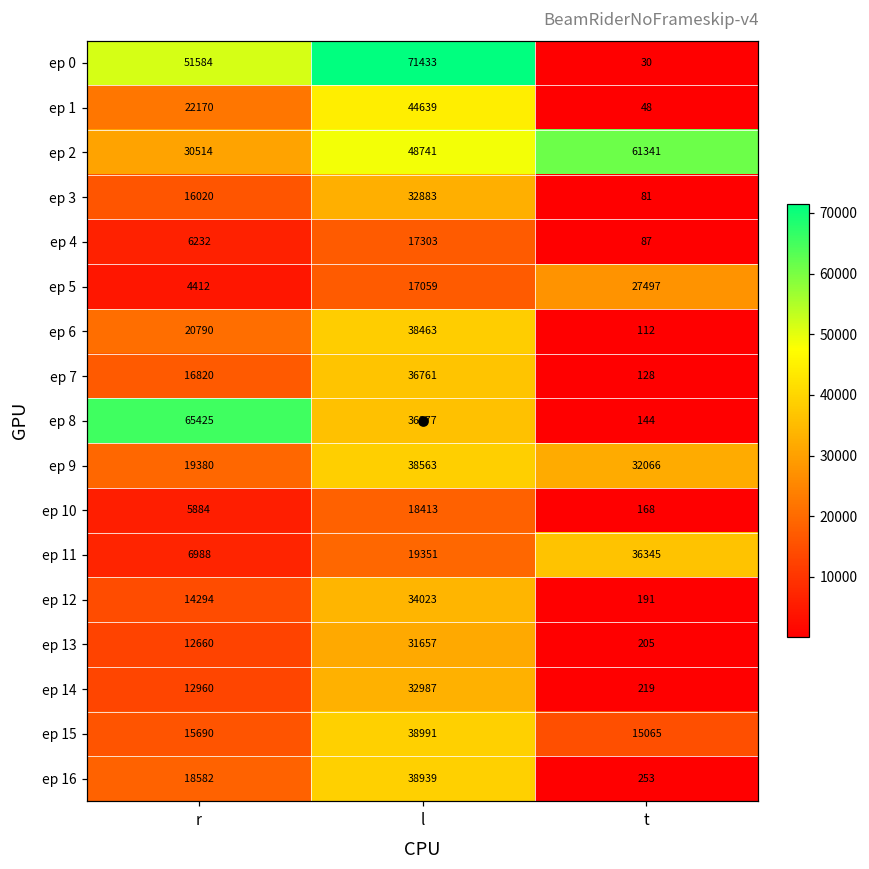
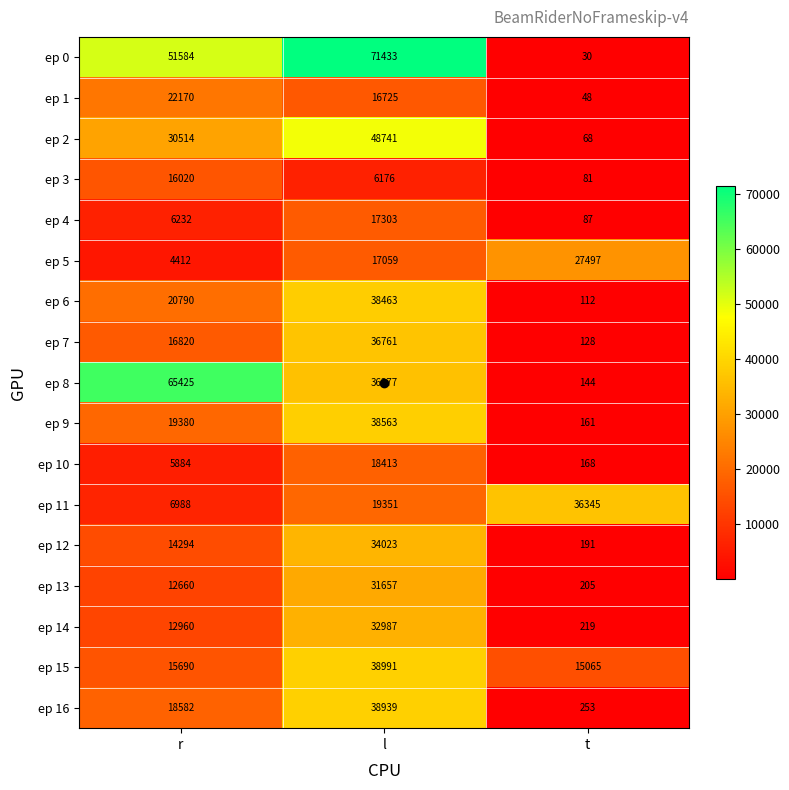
ep 1, l: 44639 -> 16725
ep 2, t: 61341 -> 68
ep 3, l: 32883 -> 6176
ep 9, t: 32066 -> 161
